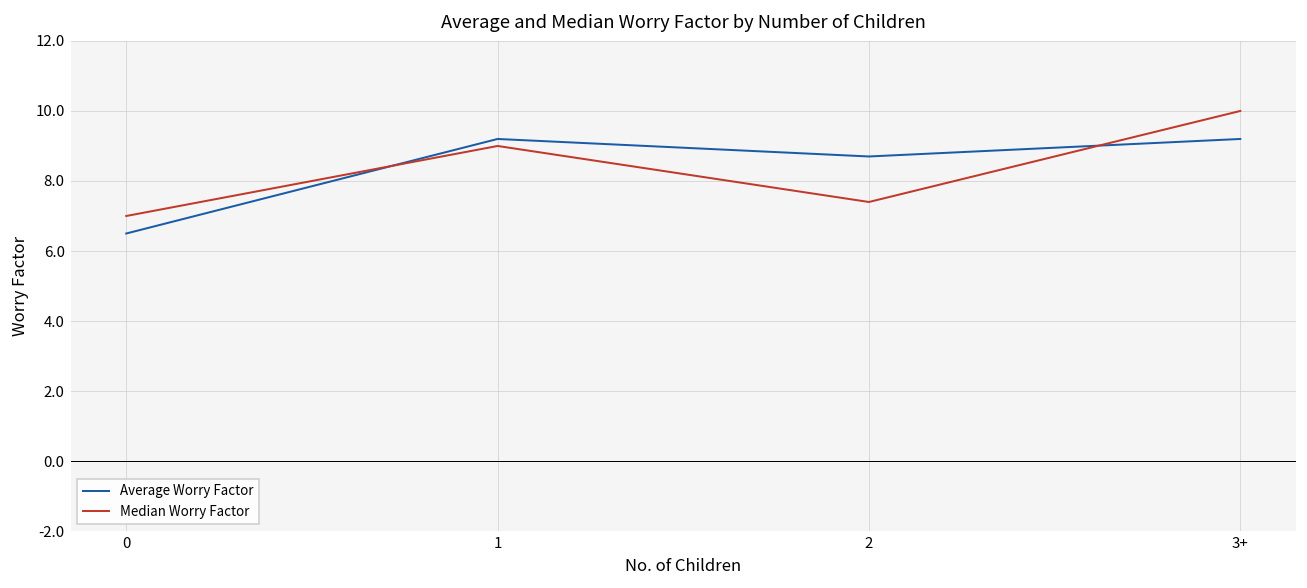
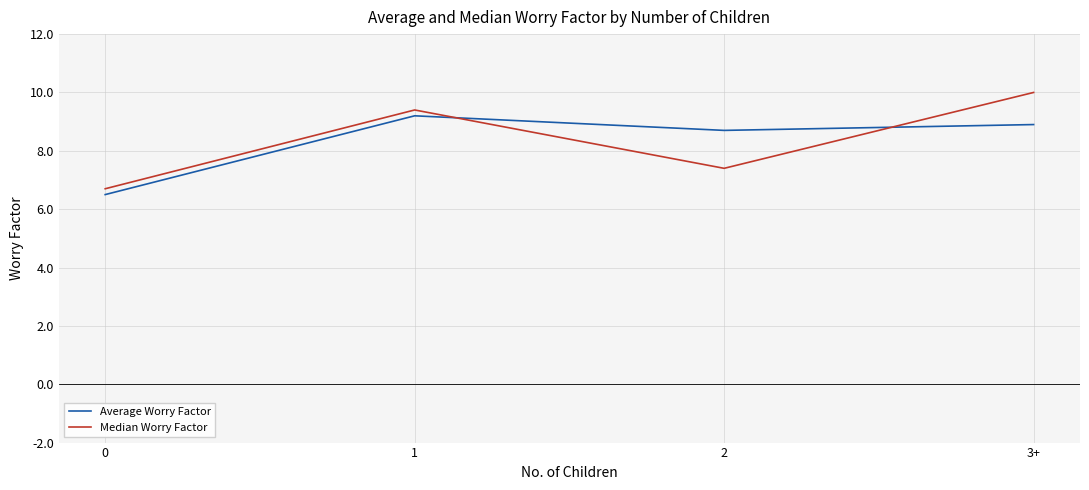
Median Worry Factor, 0: 7.0 -> 6.7
Median Worry Factor, 1: 9.0 -> 9.4
Average Worry Factor, 3+: 9.2 -> 8.9
